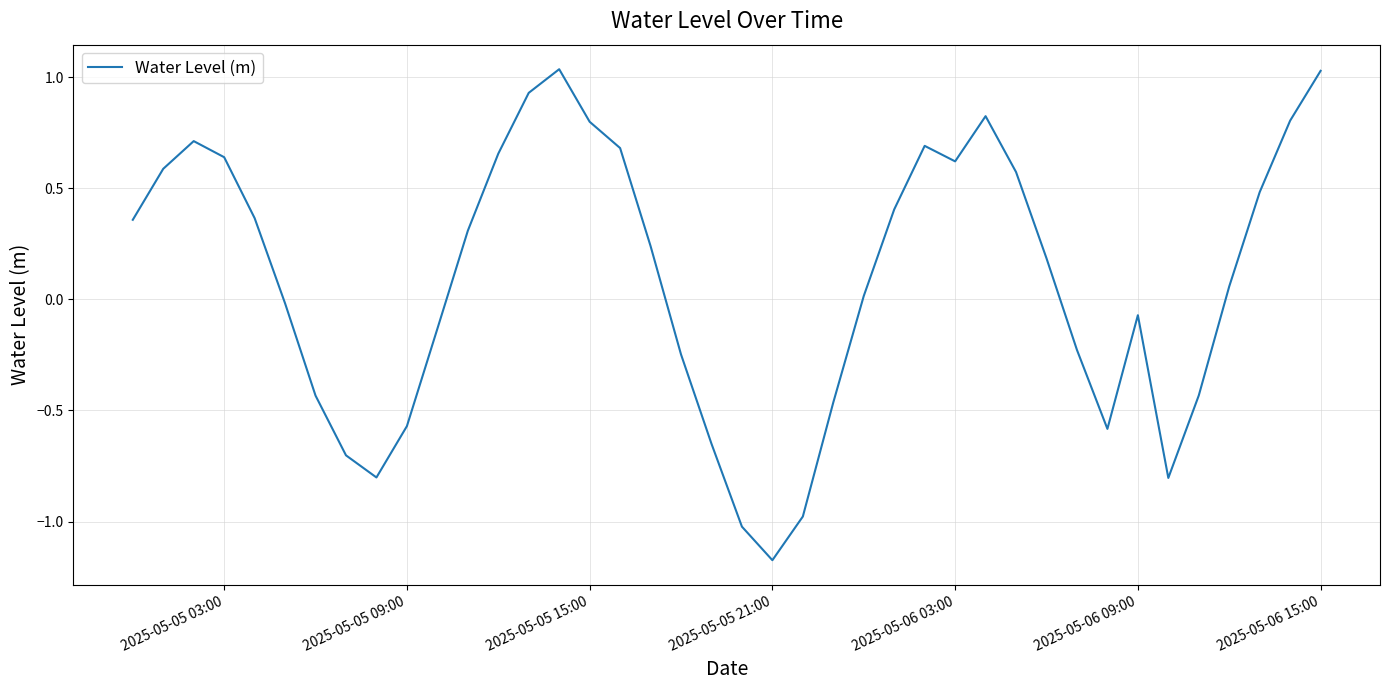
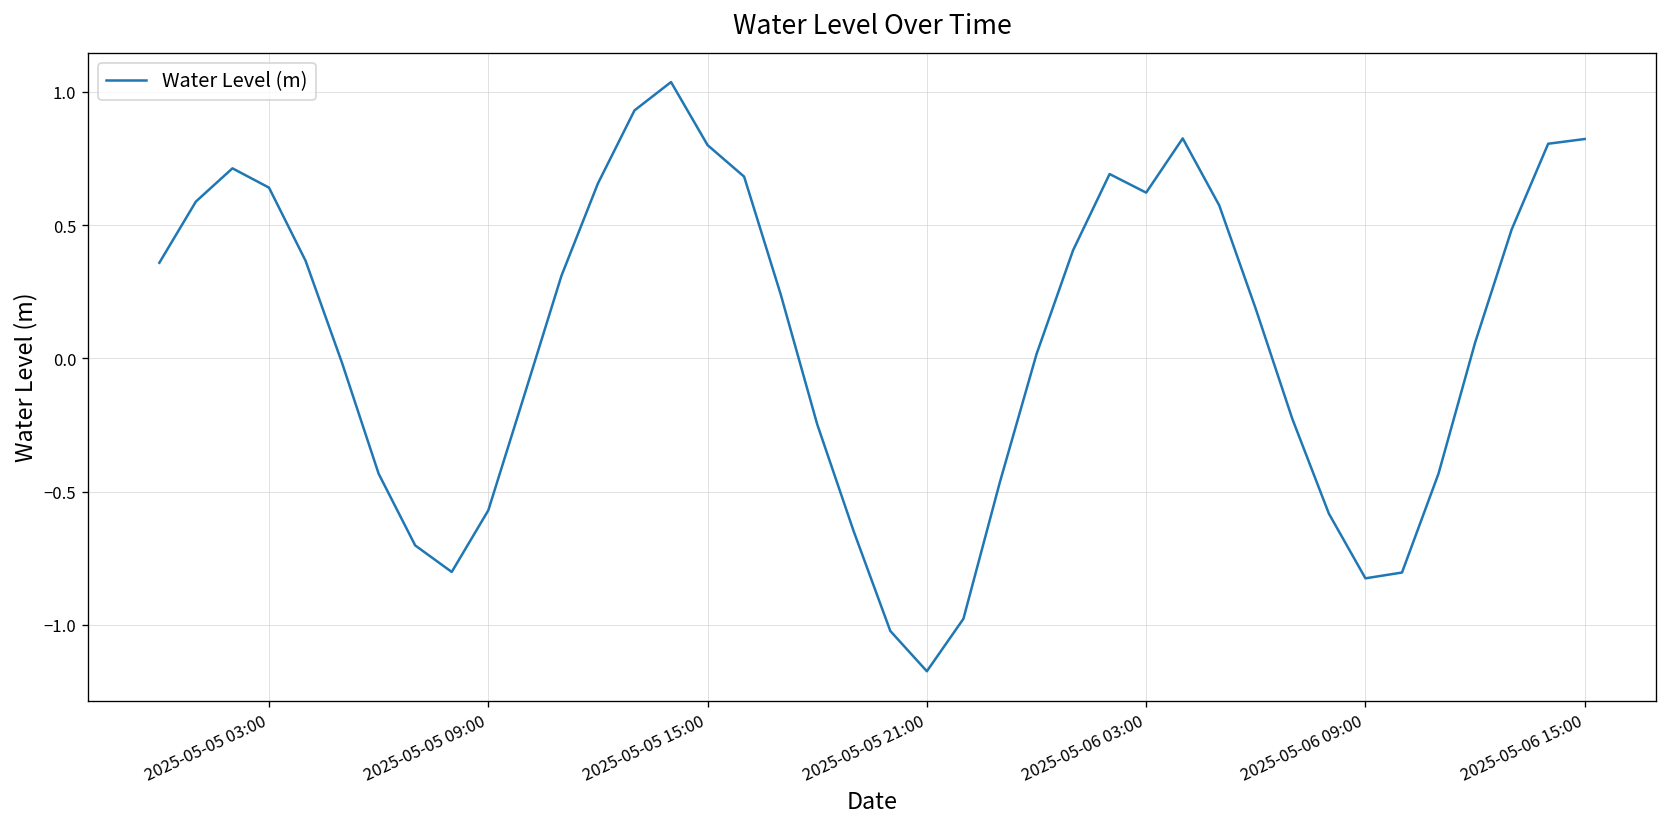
2025-05-06 09:00: -0.07 -> -0.83
2025-05-06 15:00: 1.03 -> 0.82
